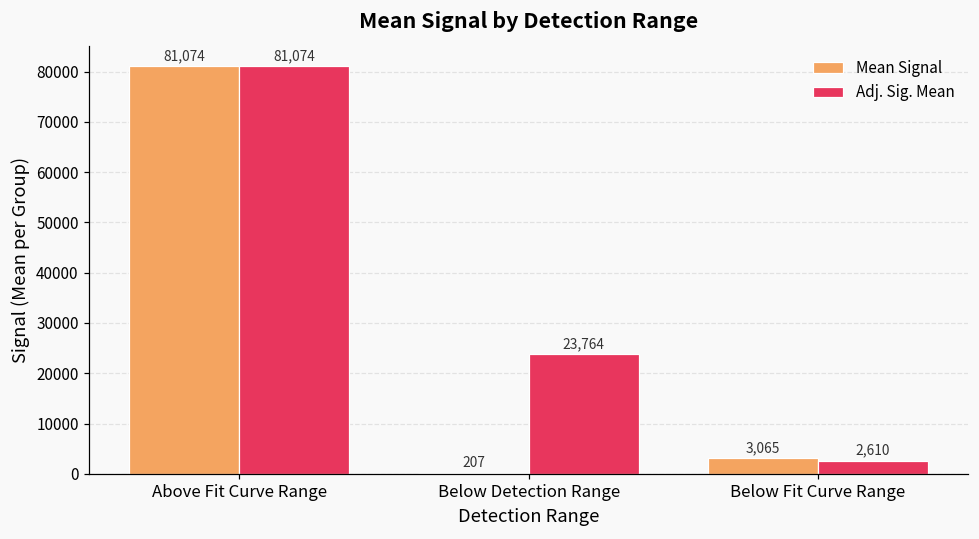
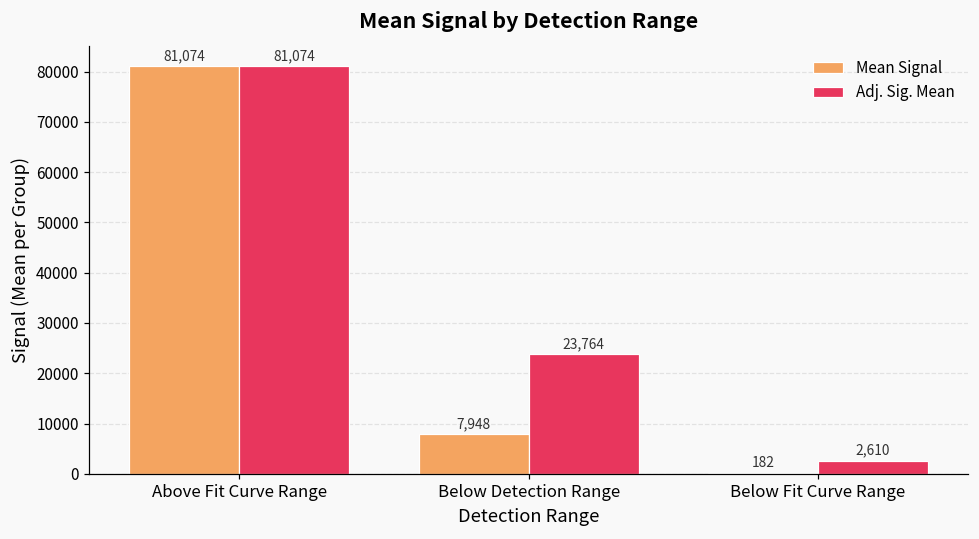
Mean Signal, Below Detection Range: 207 -> 7,948
Mean Signal, Below Fit Curve Range: 3,065 -> 182
